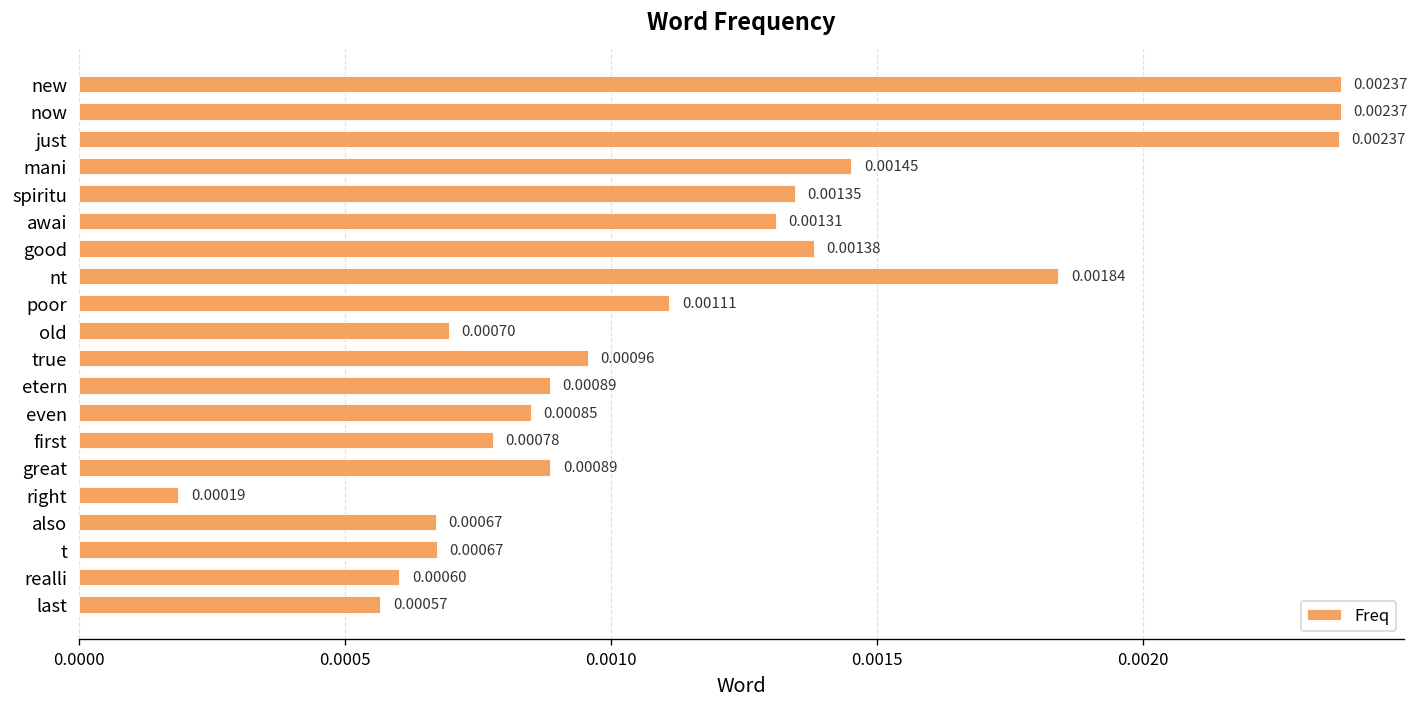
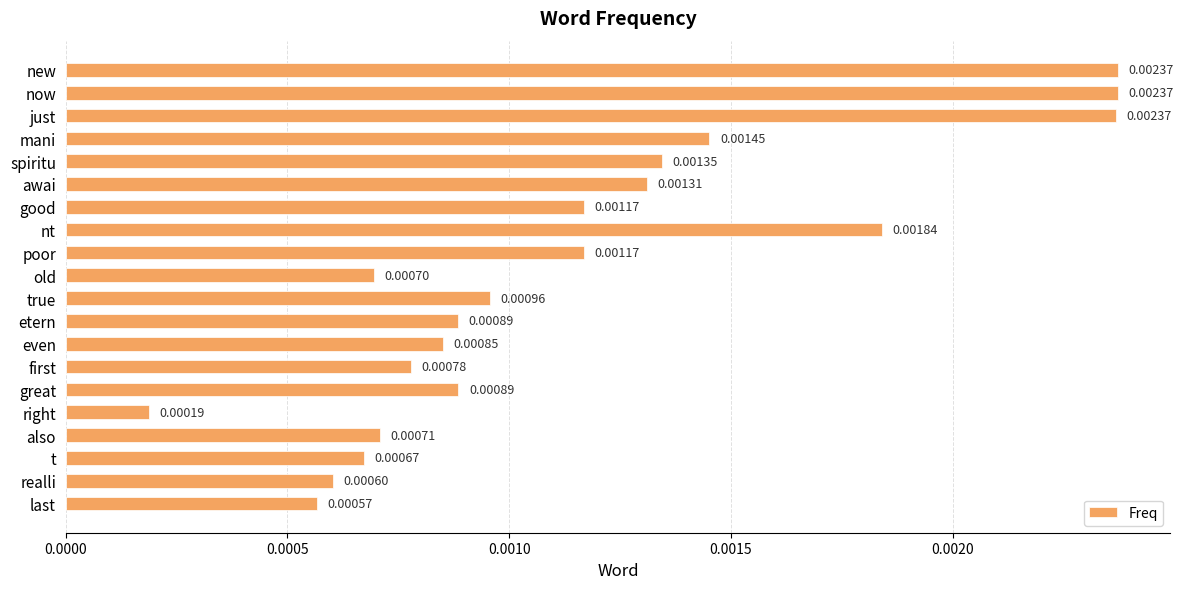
good: 0.00138 -> 0.00117
poor: 0.00111 -> 0.00117
also: 0.00067 -> 0.00071
